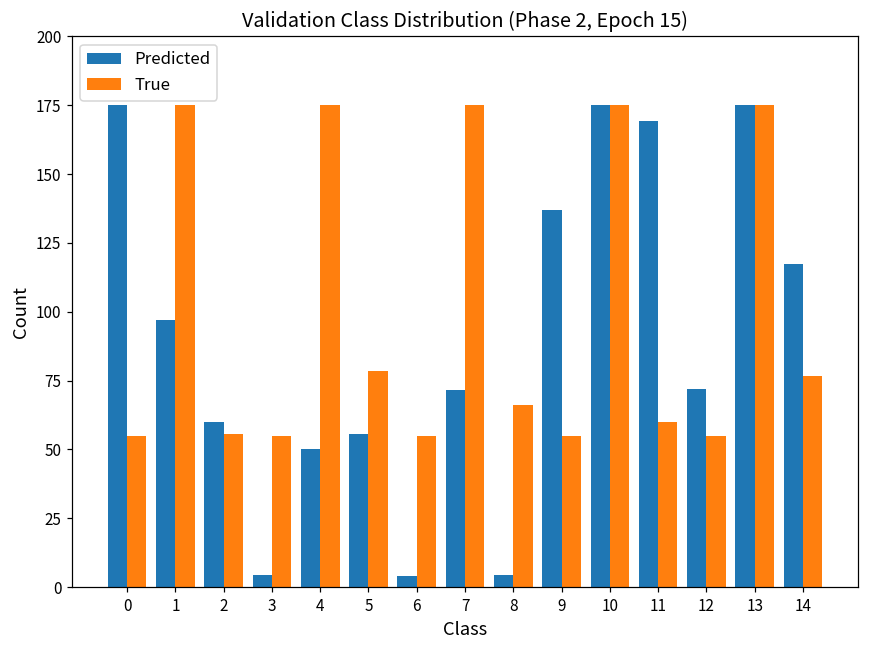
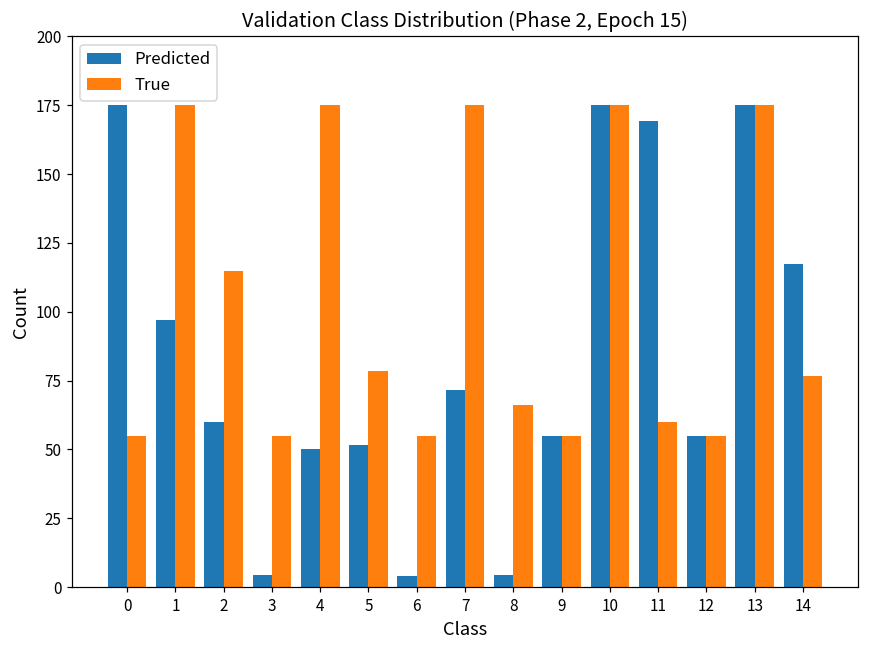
True, 2: 56 -> 115
Predicted, 5: 56 -> 52
Predicted, 9: 137 -> 55
Predicted, 12: 72 -> 55
